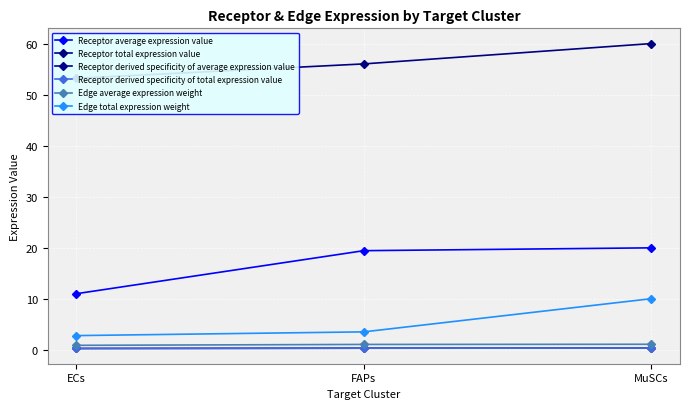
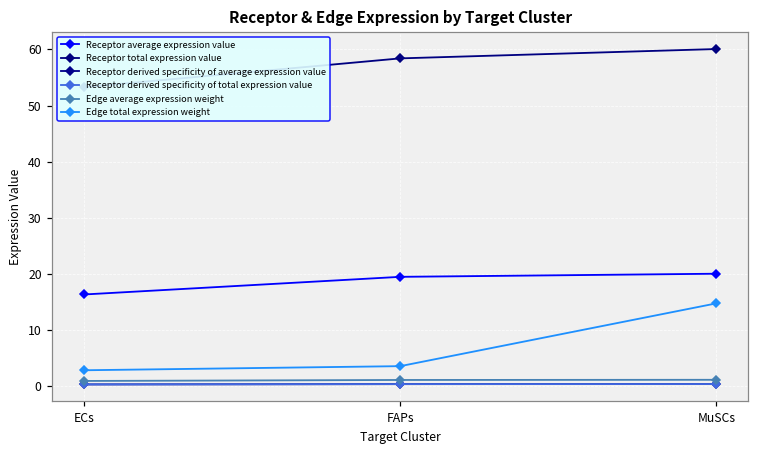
Receptor average expression value, ECs: 11 -> 16
Receptor total expression value, FAPs: 56 -> 58
Edge total expression weight, MuSCs: 10 -> 15
